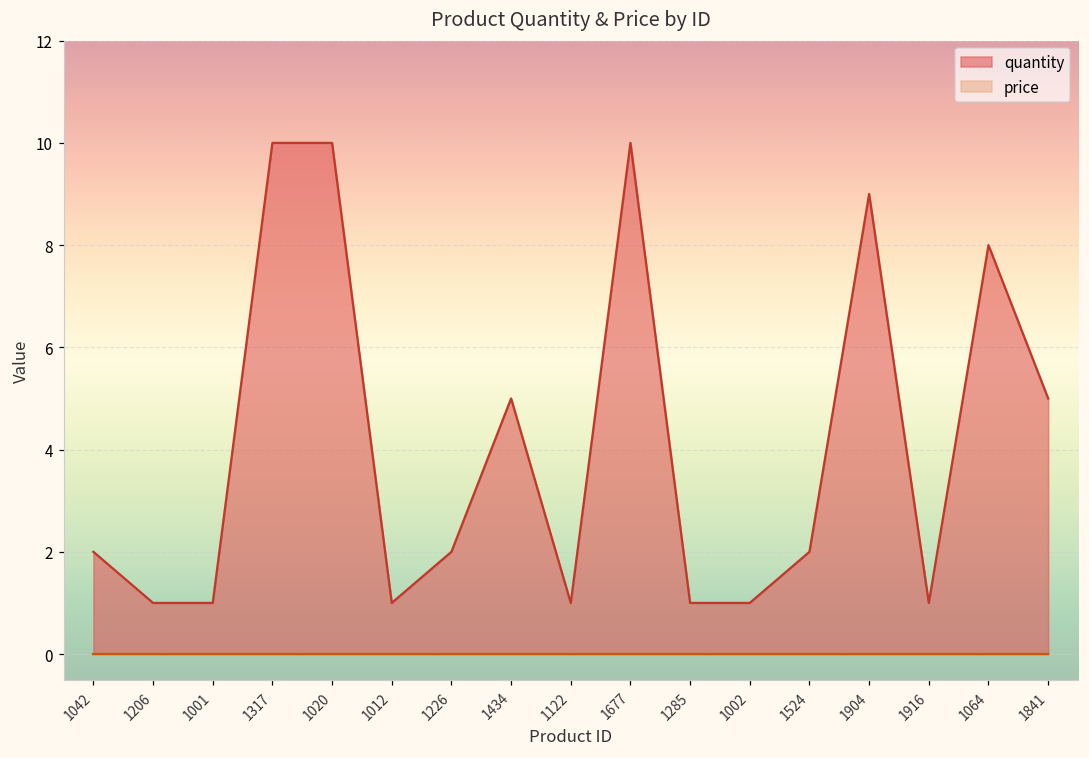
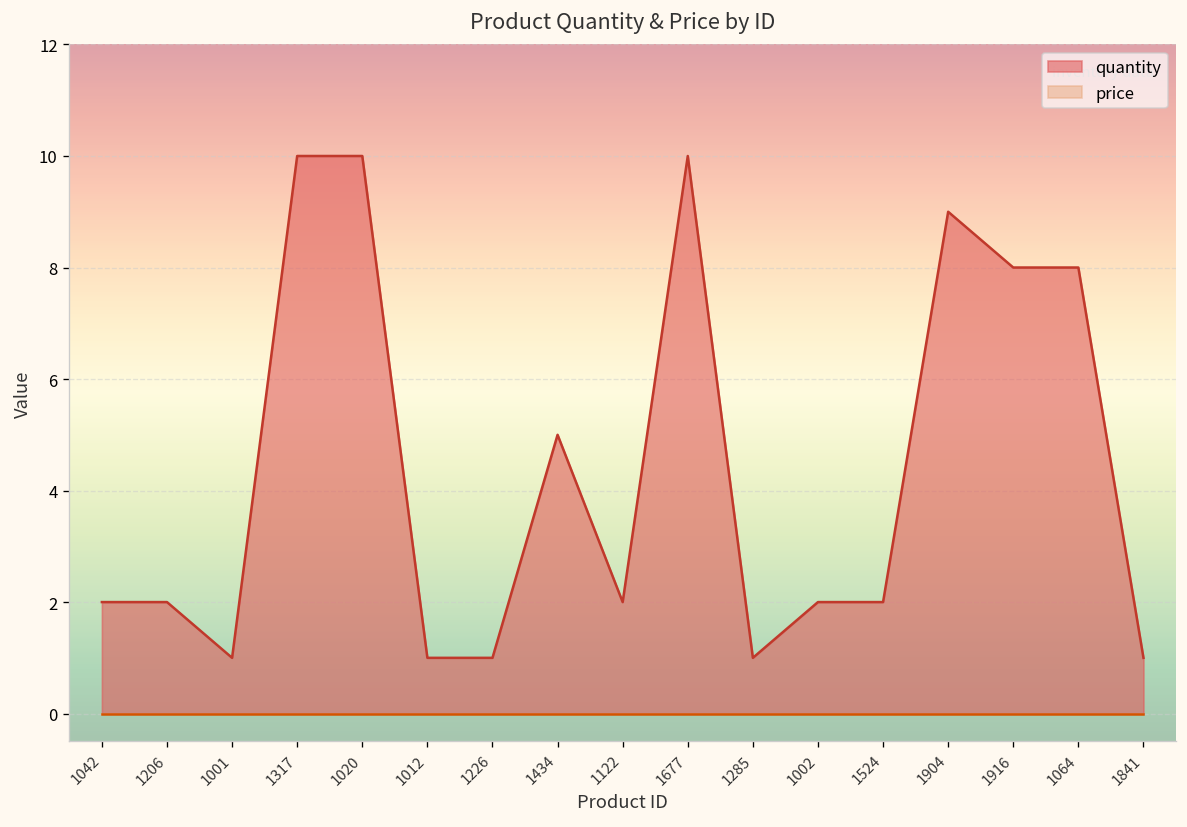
quantity, 1206: 1 -> 2
quantity, 1226: 2 -> 1
quantity, 1122: 1 -> 2
quantity, 1002: 1 -> 2
quantity, 1916: 1 -> 8
quantity, 1841: 5 -> 1
